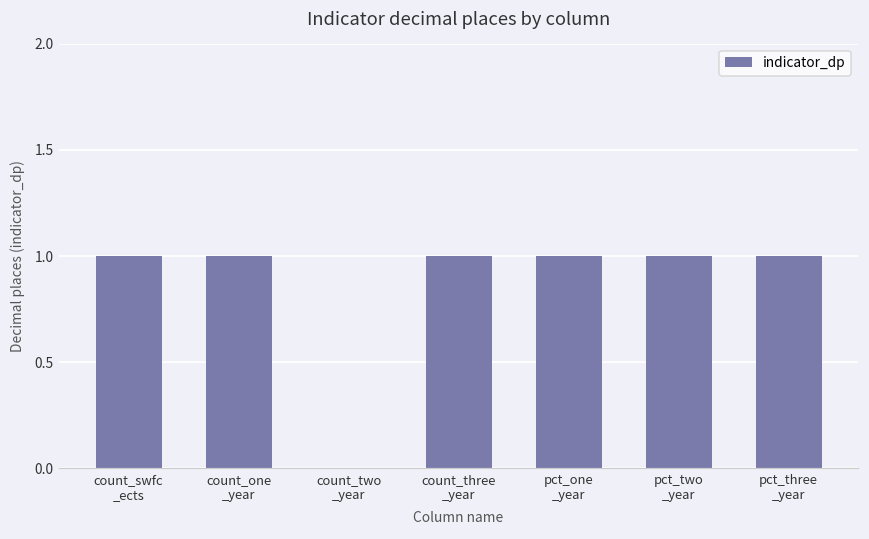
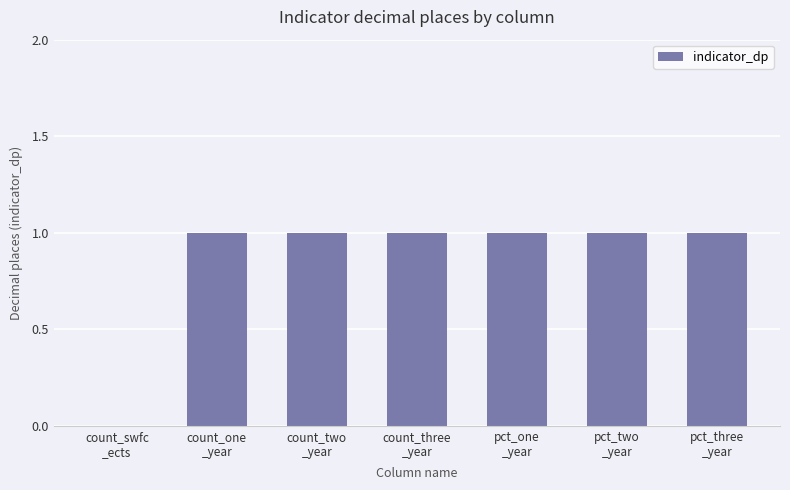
count_swfc _ects: 1 -> 0
count_two _year: 0 -> 1
